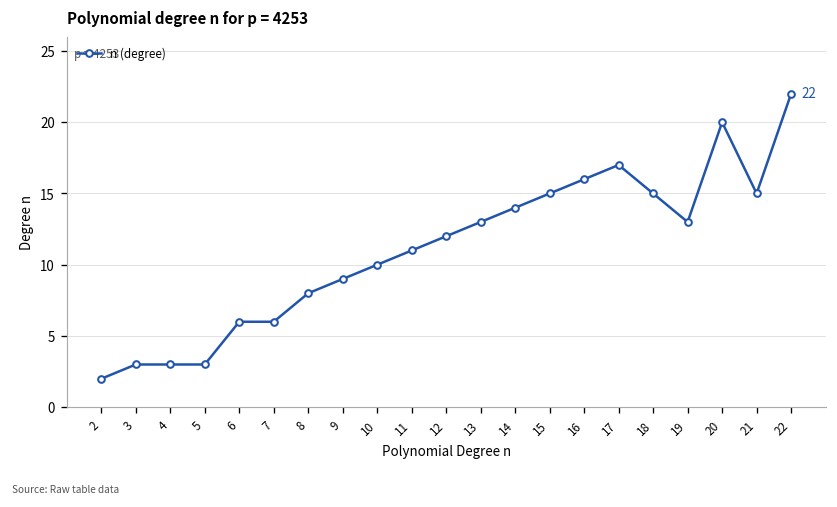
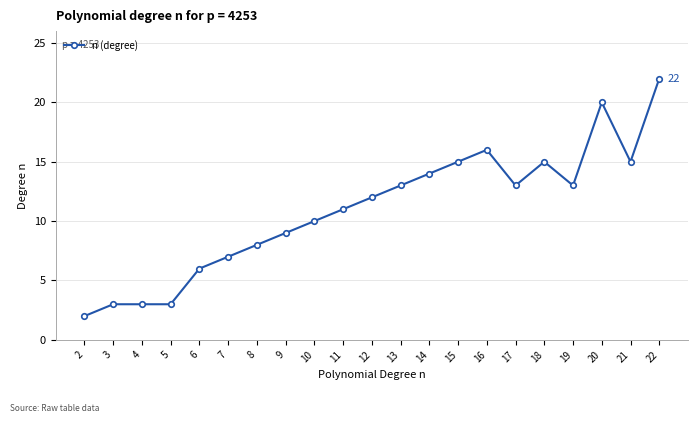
7: 6 -> 7
17: 17 -> 13
